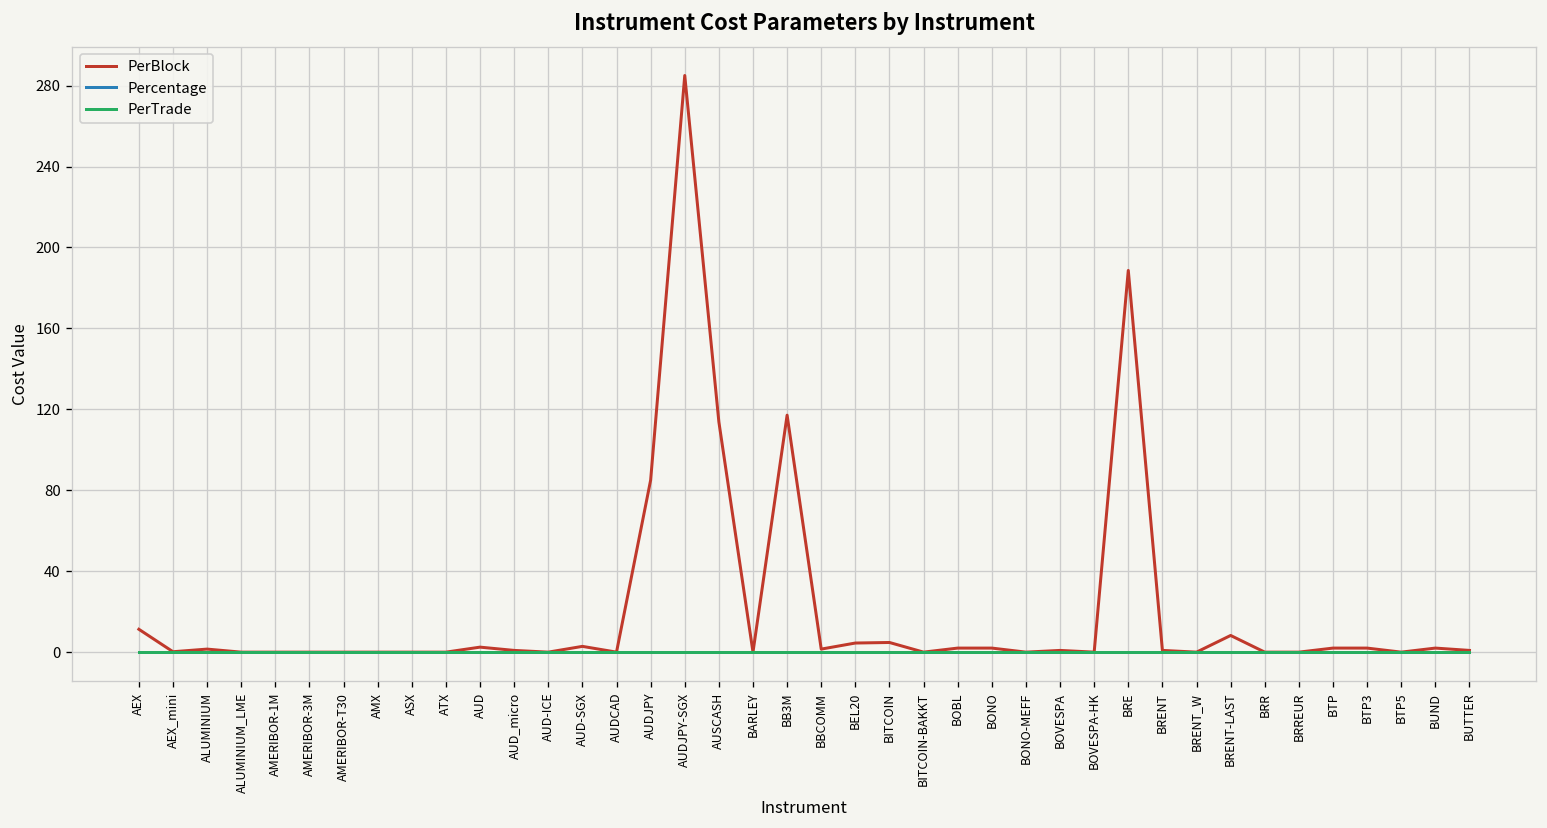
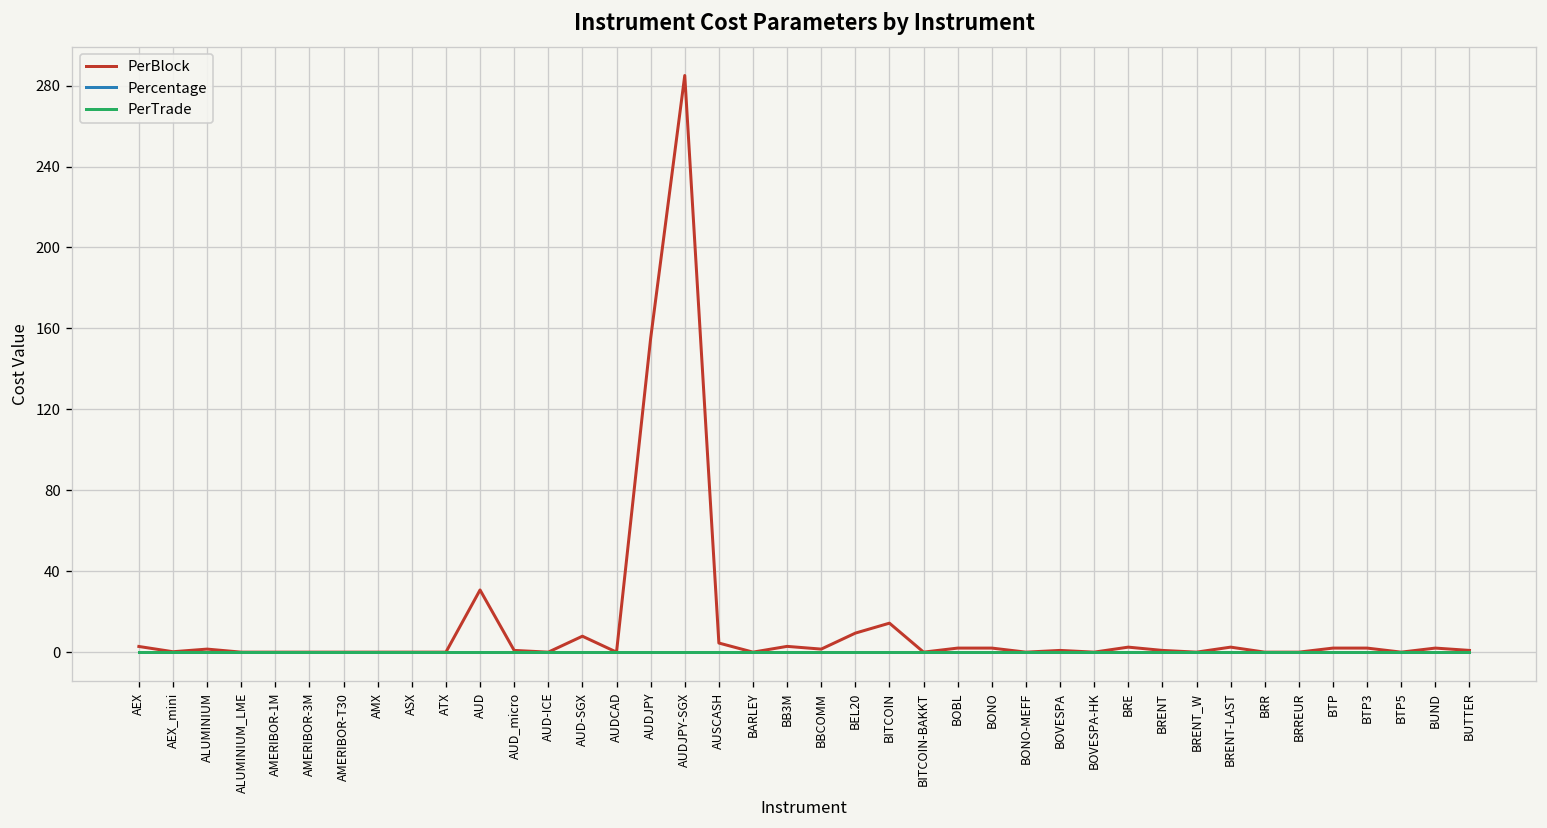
PerBlock, AEX: 11 -> 3
PerBlock, AUD: 2 -> 31
PerBlock, AUD-SGX: 3 -> 8
PerBlock, AUDJPY: 85 -> 155
PerBlock, AUSCASH: 114 -> 5
PerBlock, BB3M: 117 -> 3
PerBlock, BEL20: 5 -> 9
PerBlock, BITCOIN: 5 -> 14
PerBlock, BRE: 189 -> 2
PerBlock, BRENT-LAST: 8 -> 2
